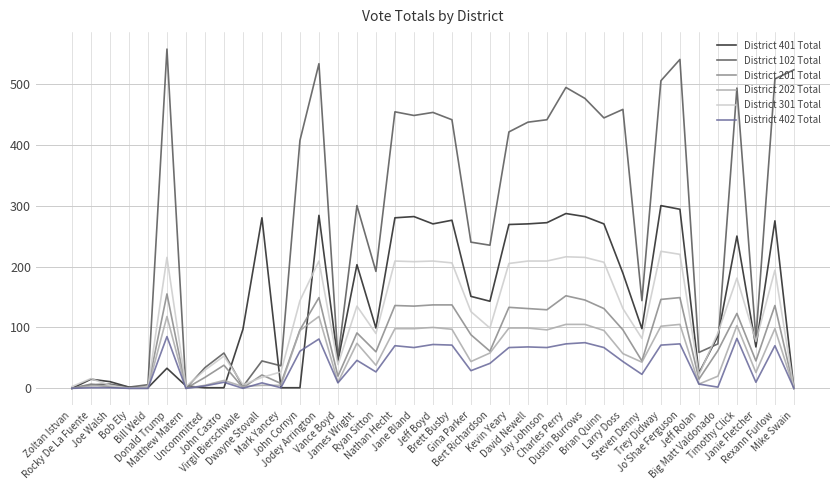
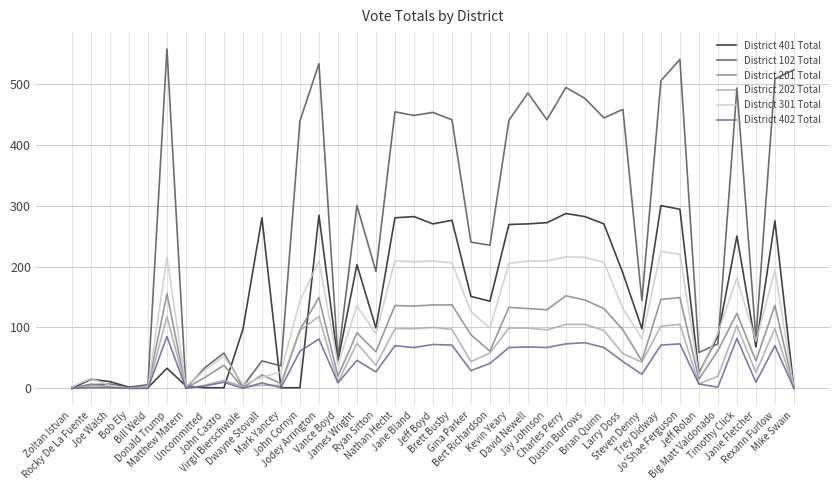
District 102 Total, John Cornyn: 410 -> 440
District 102 Total, Kevin Yeary: 420 -> 440
District 102 Total, David Newell: 440 -> 490
